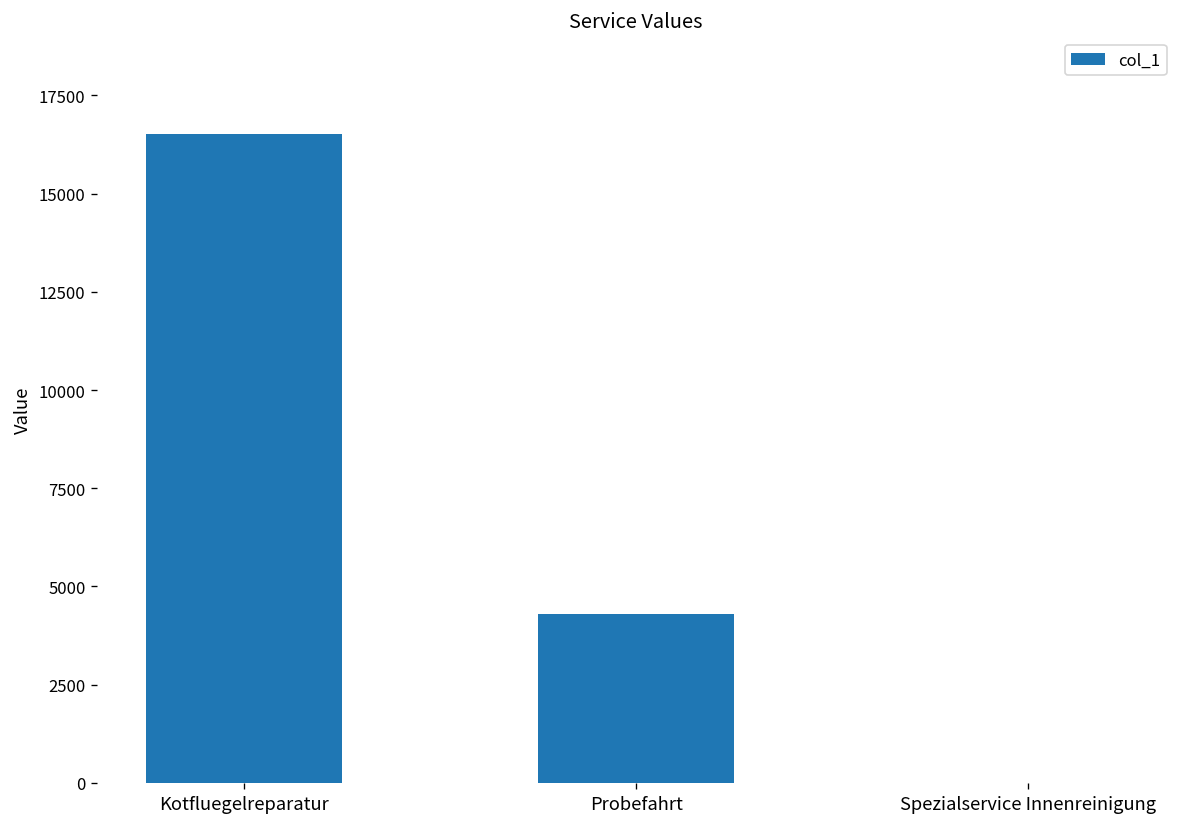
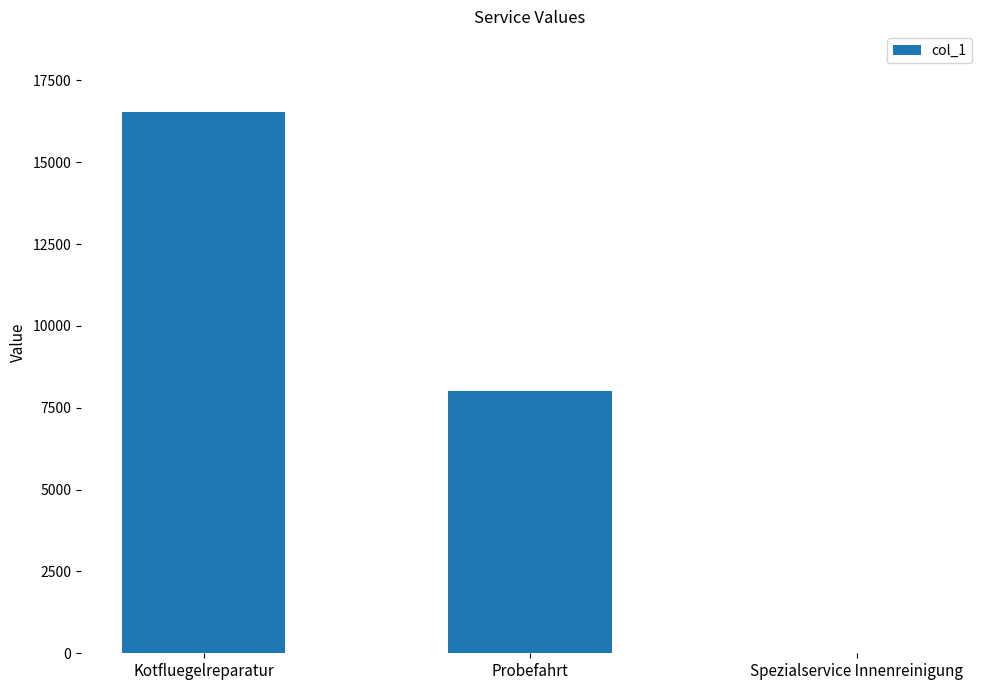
Probefahrt: 4300 -> 8000
